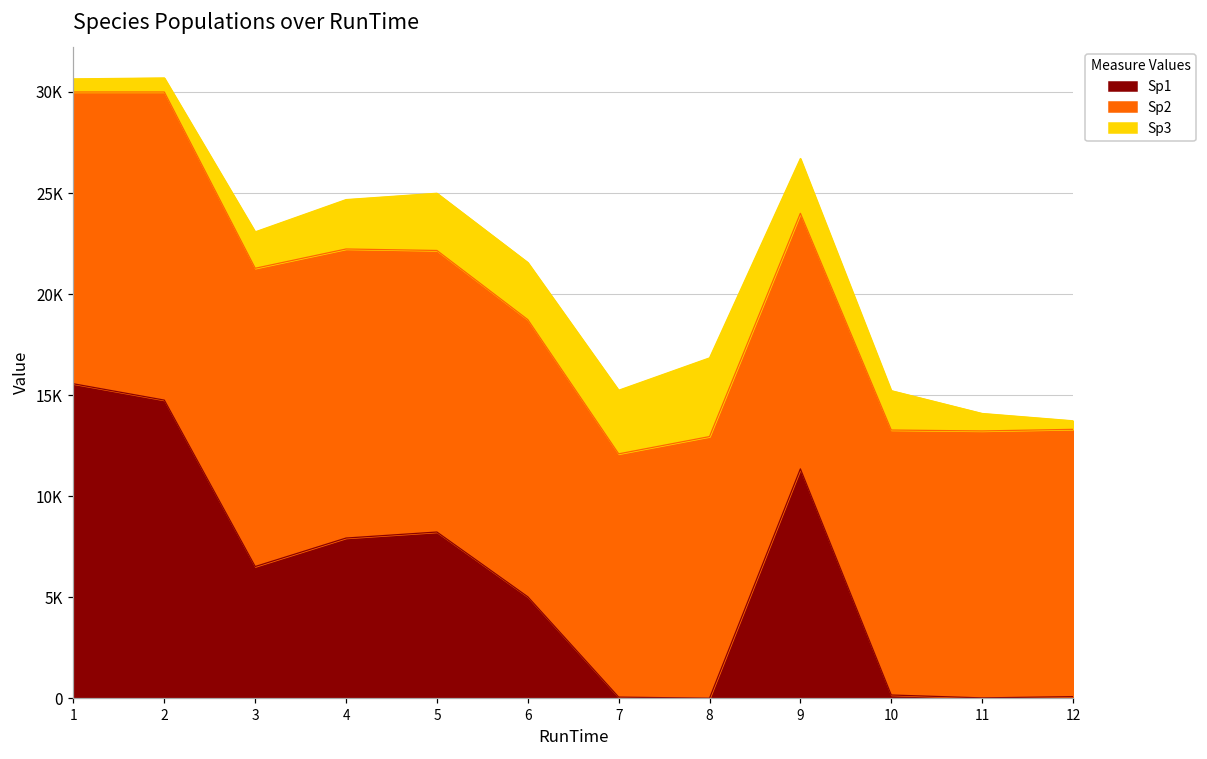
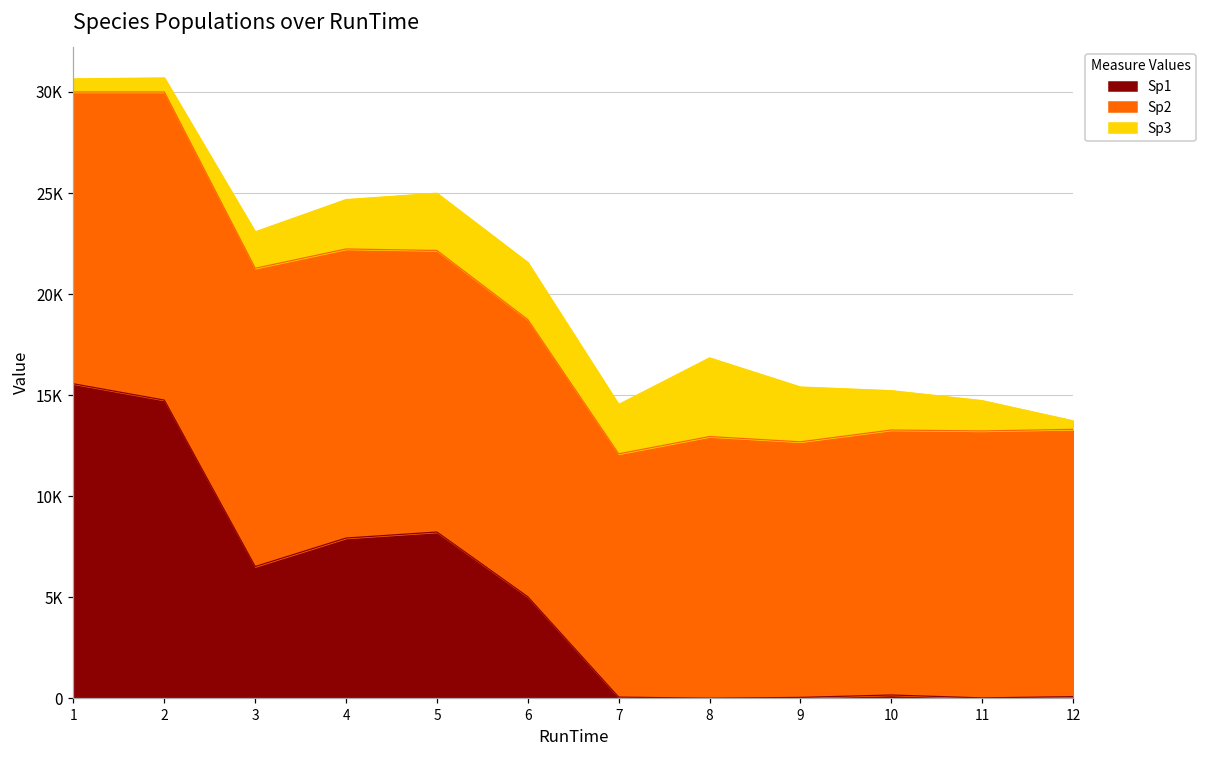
Sp3, 7: 3100 -> 2400
Sp1, 9: 11300 -> 0
Sp3, 11: 900 -> 1500
